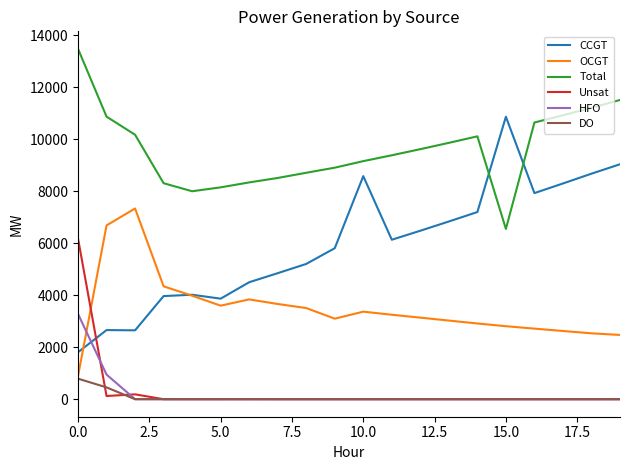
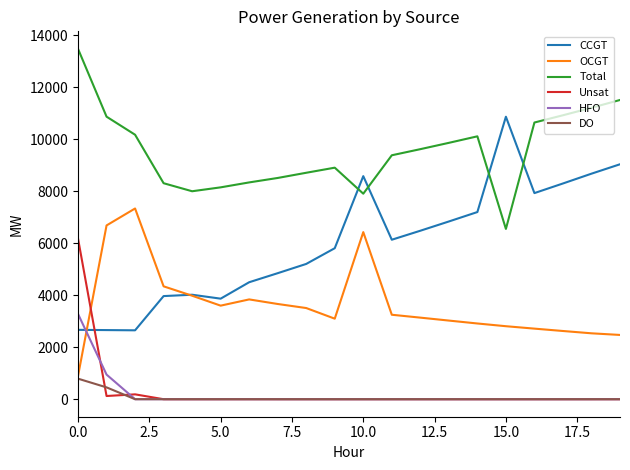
CCGT, 0.0: 1800 -> 2700
OCGT, 10.0: 3400 -> 6400
Total, 10.0: 9200 -> 7900
